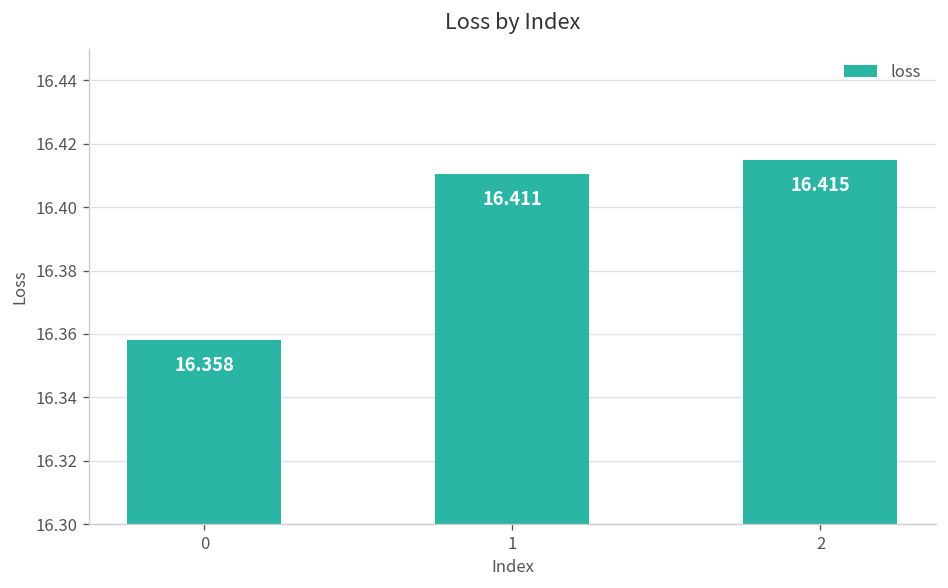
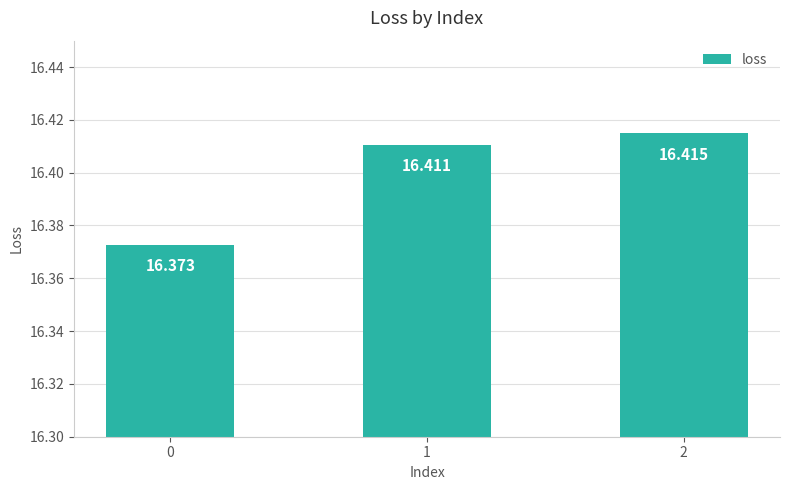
0: 16.358 -> 16.373
